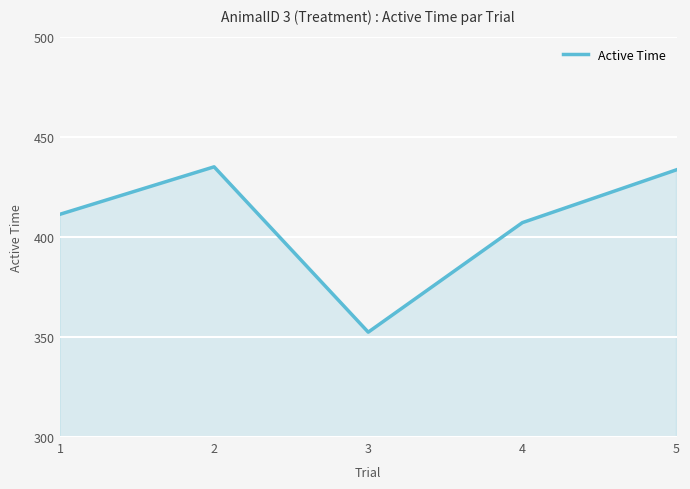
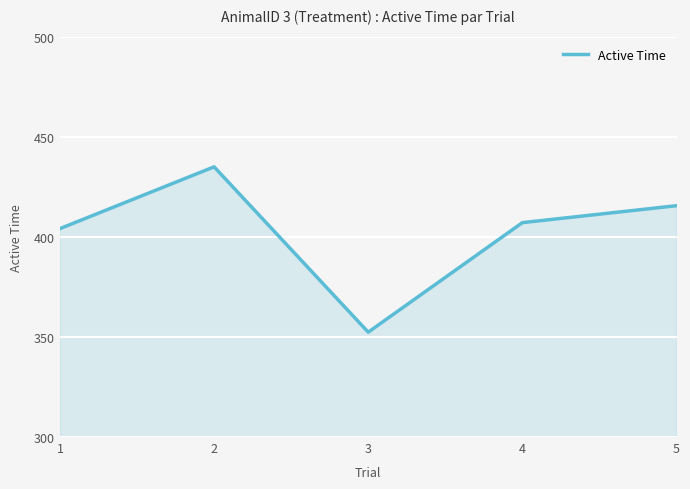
1: 411 -> 404
5: 434 -> 416
